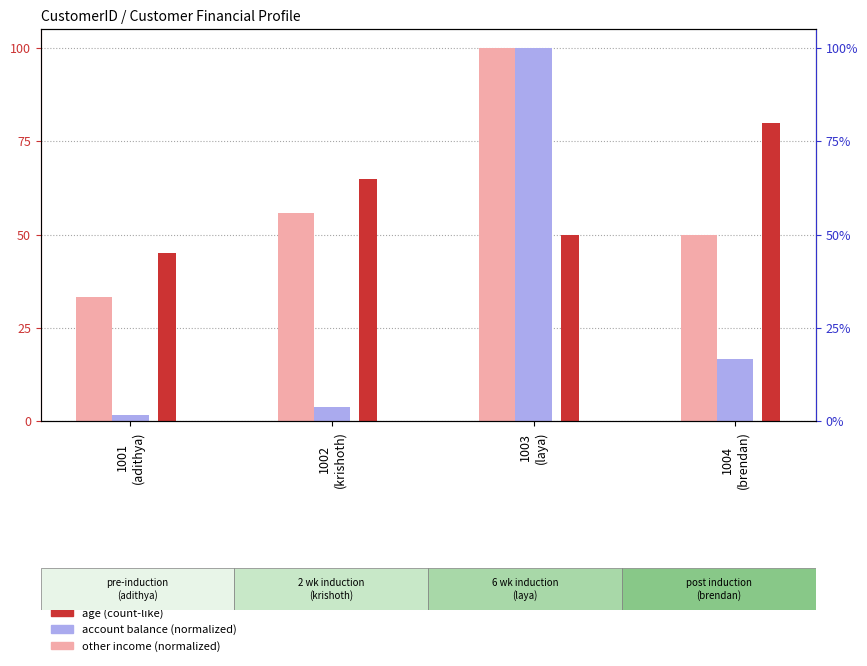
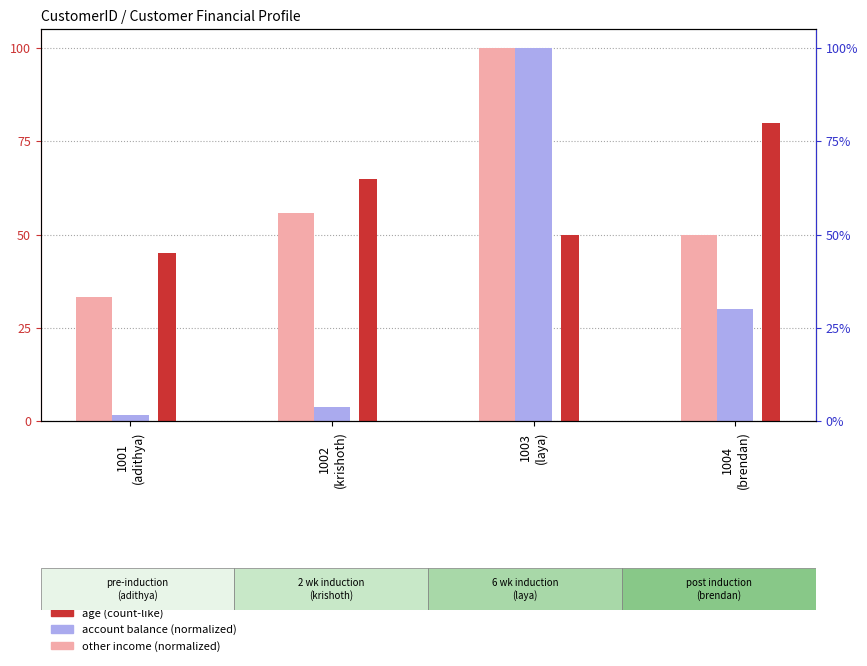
account balance (normalized), 1004 (brendan): 17 -> 30
